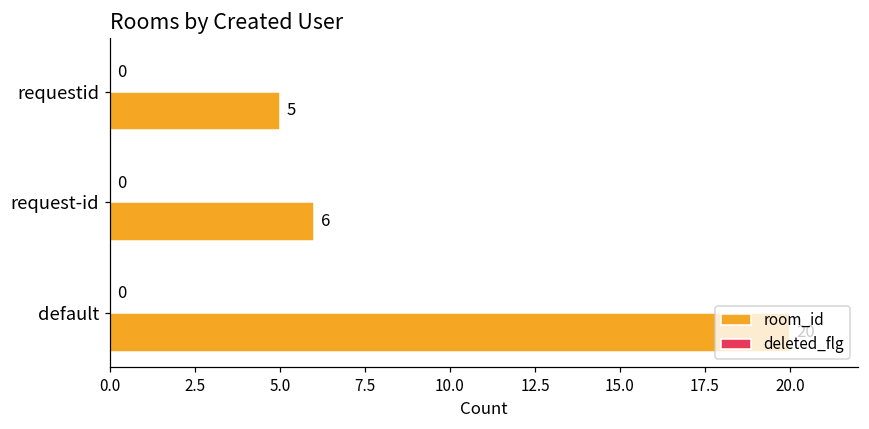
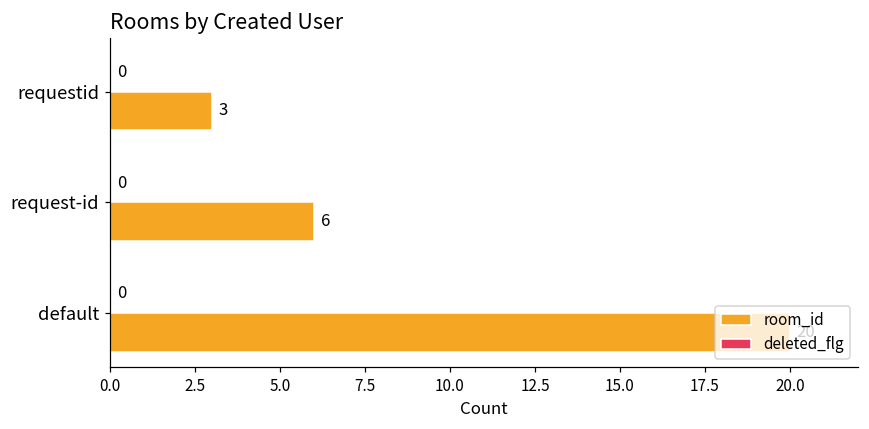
room_id, requestid: 5 -> 3
